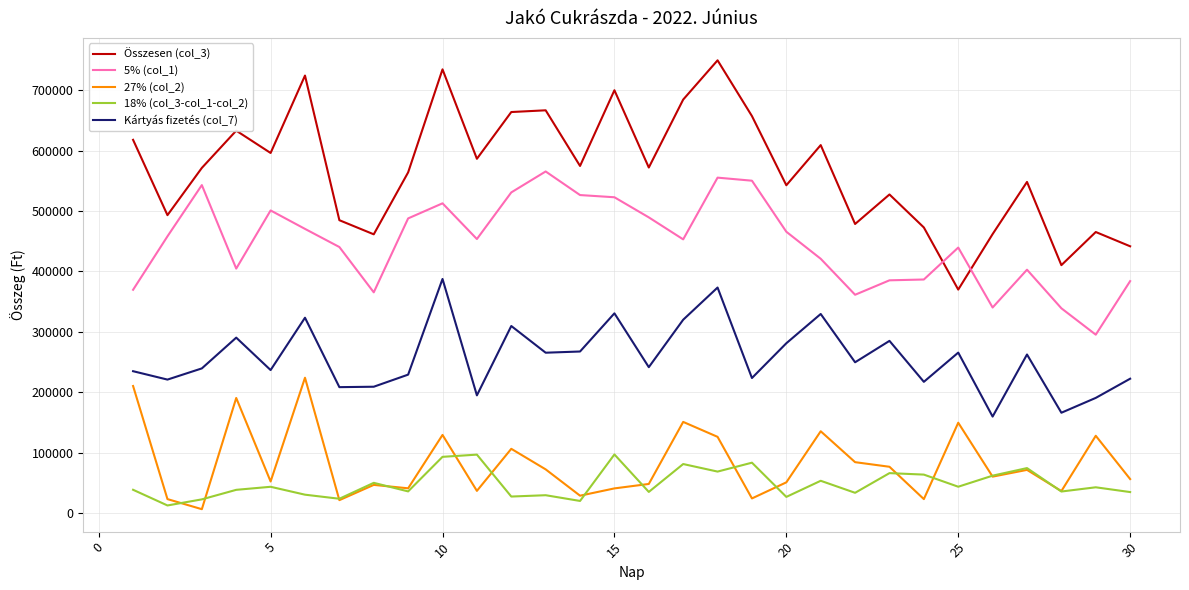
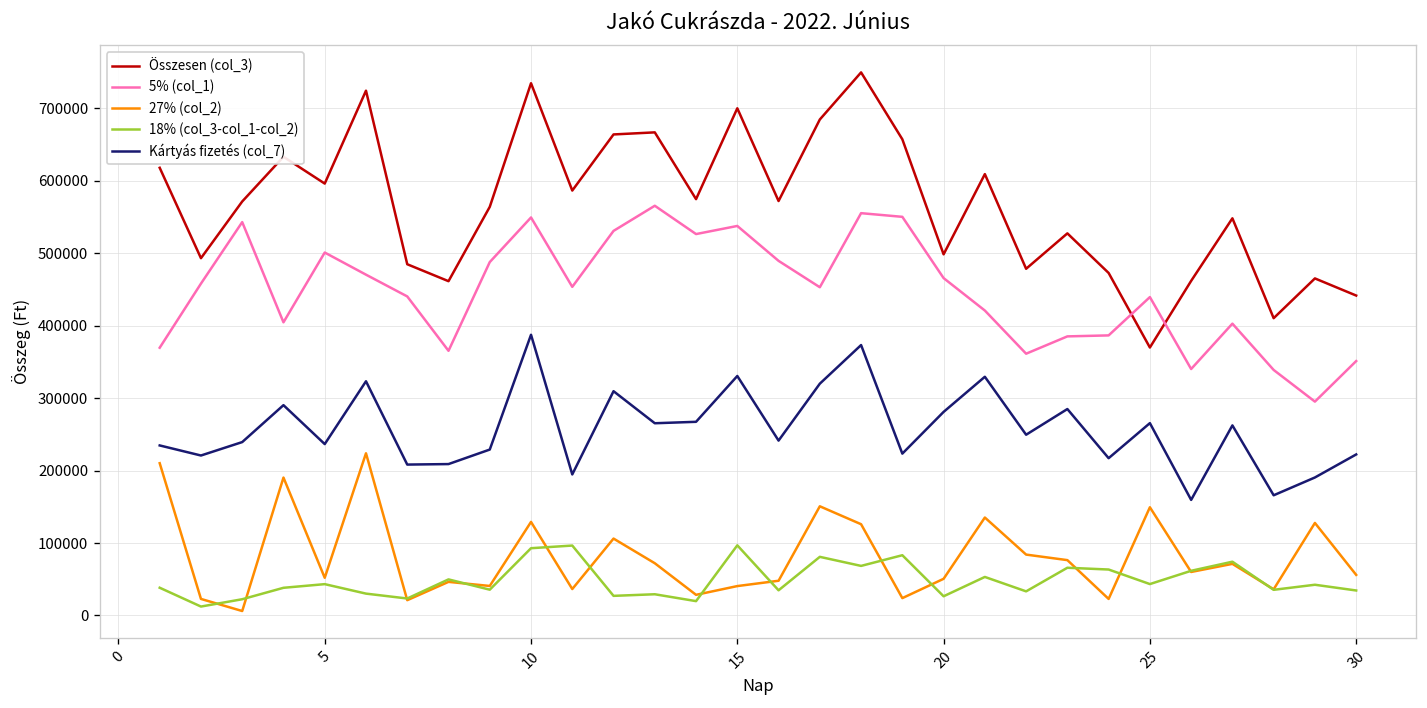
5% (col_1), 10: 510000 -> 550000
5% (col_1), 15: 520000 -> 540000
Összesen (col_3), 20: 540000 -> 500000
5% (col_1), 30: 380000 -> 350000
